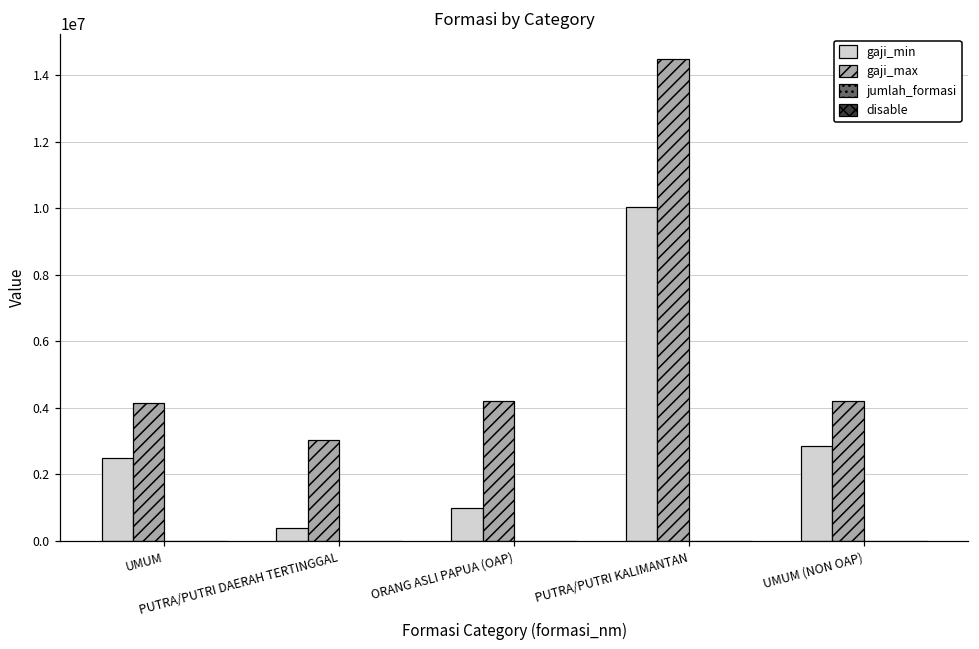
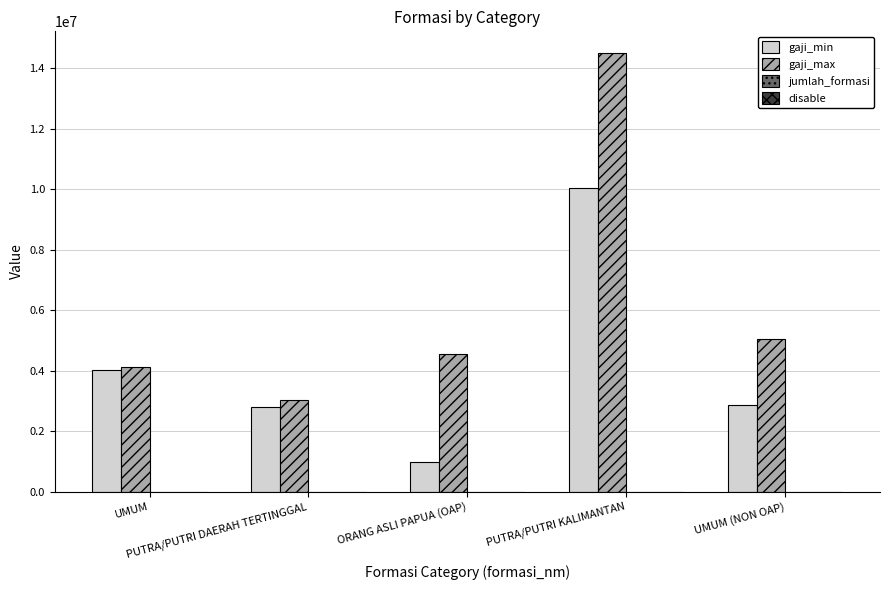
gaji_min, UMUM: 2500000 -> 4000000
gaji_min, PUTRA/PUTRI DAERAH TERTINGGAL: 400000 -> 2800000
gaji_max, ORANG ASLI PAPUA (OAP): 4200000 -> 4500000
gaji_max, UMUM (NON OAP): 4200000 -> 5100000
